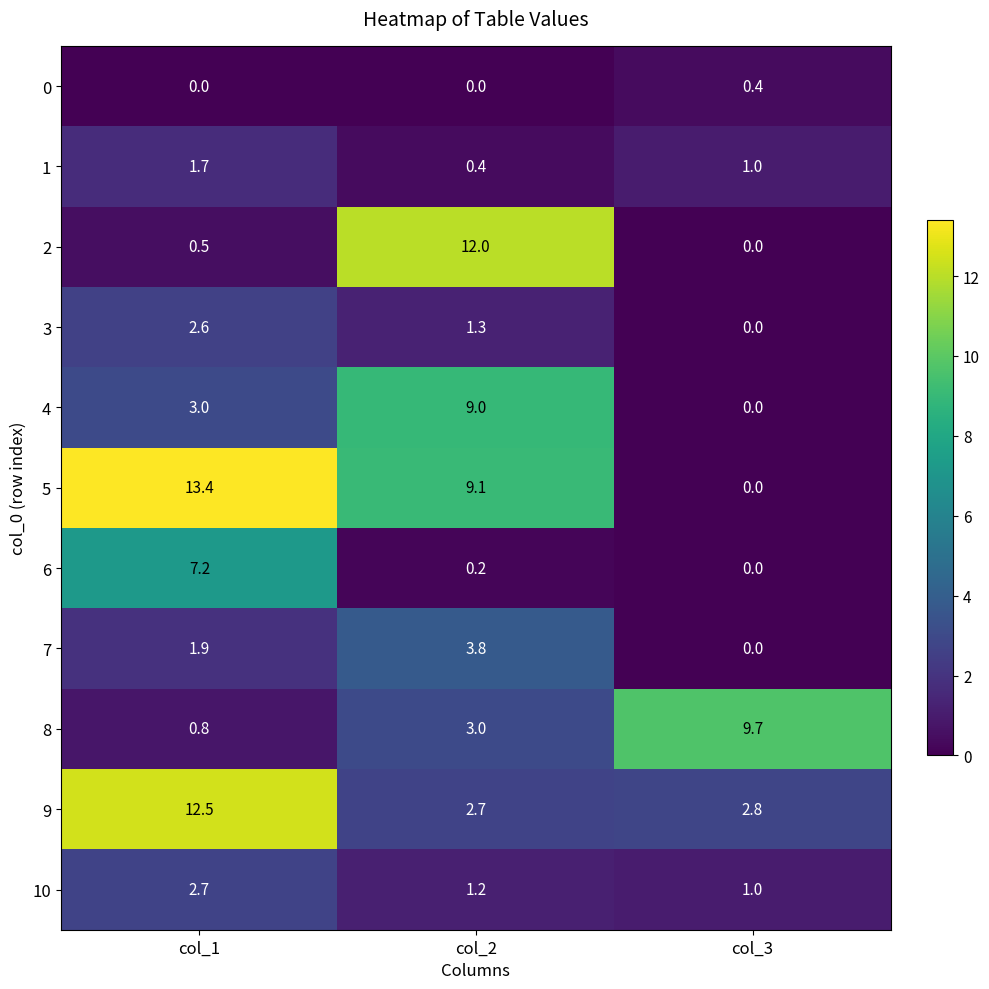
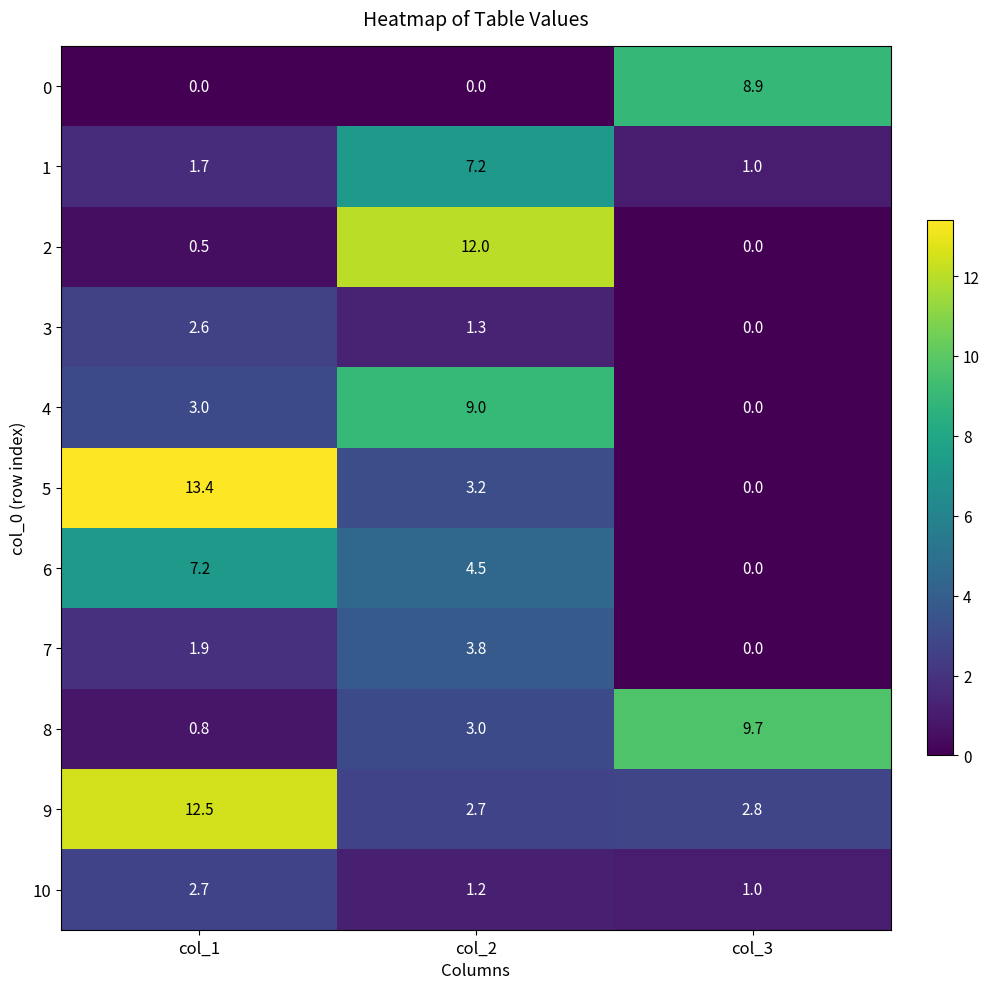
0, col_3: 0.4 -> 8.9
1, col_2: 0.4 -> 7.2
5, col_2: 9.1 -> 3.2
6, col_2: 0.2 -> 4.5
